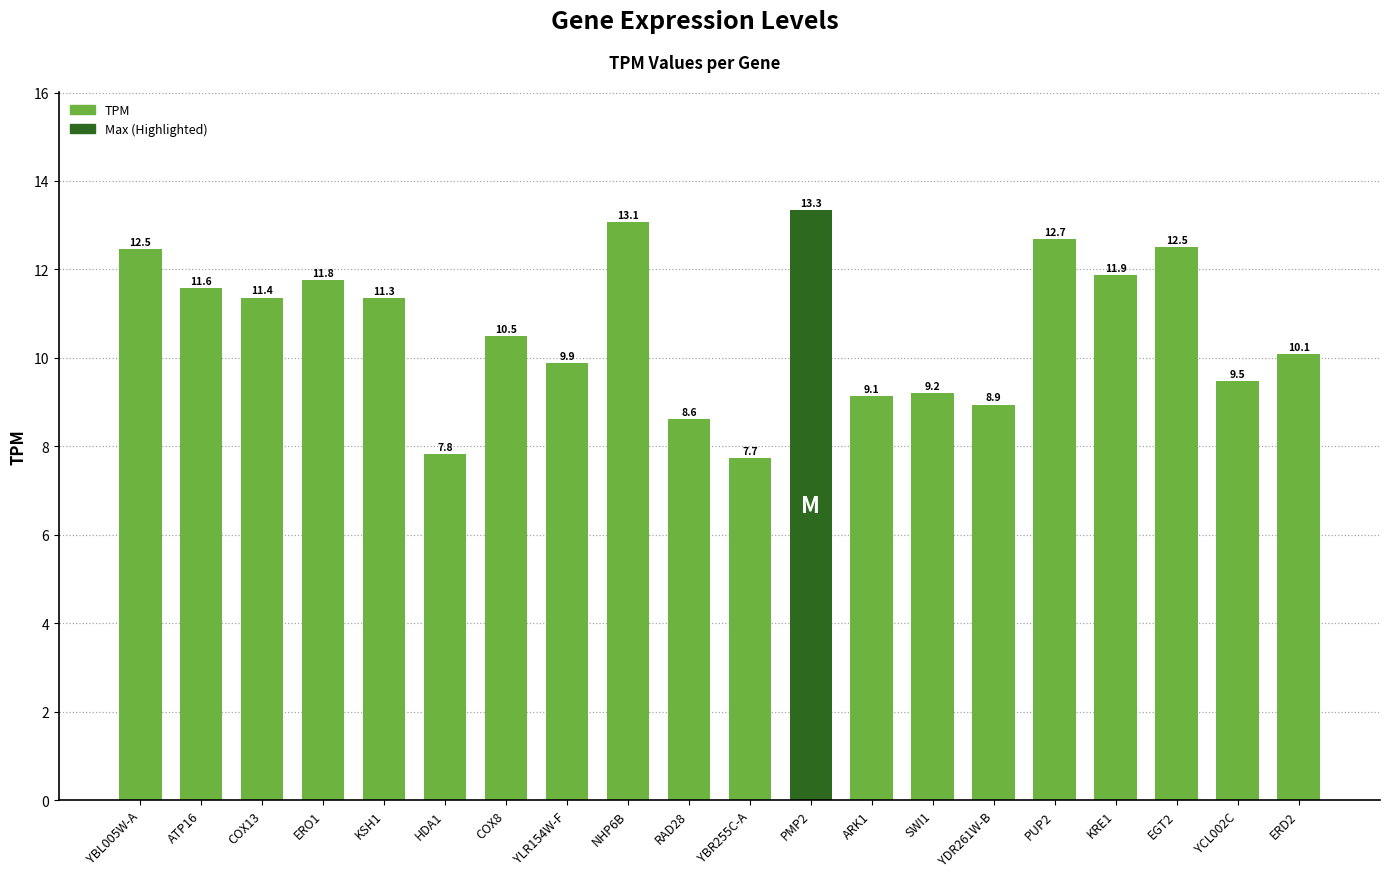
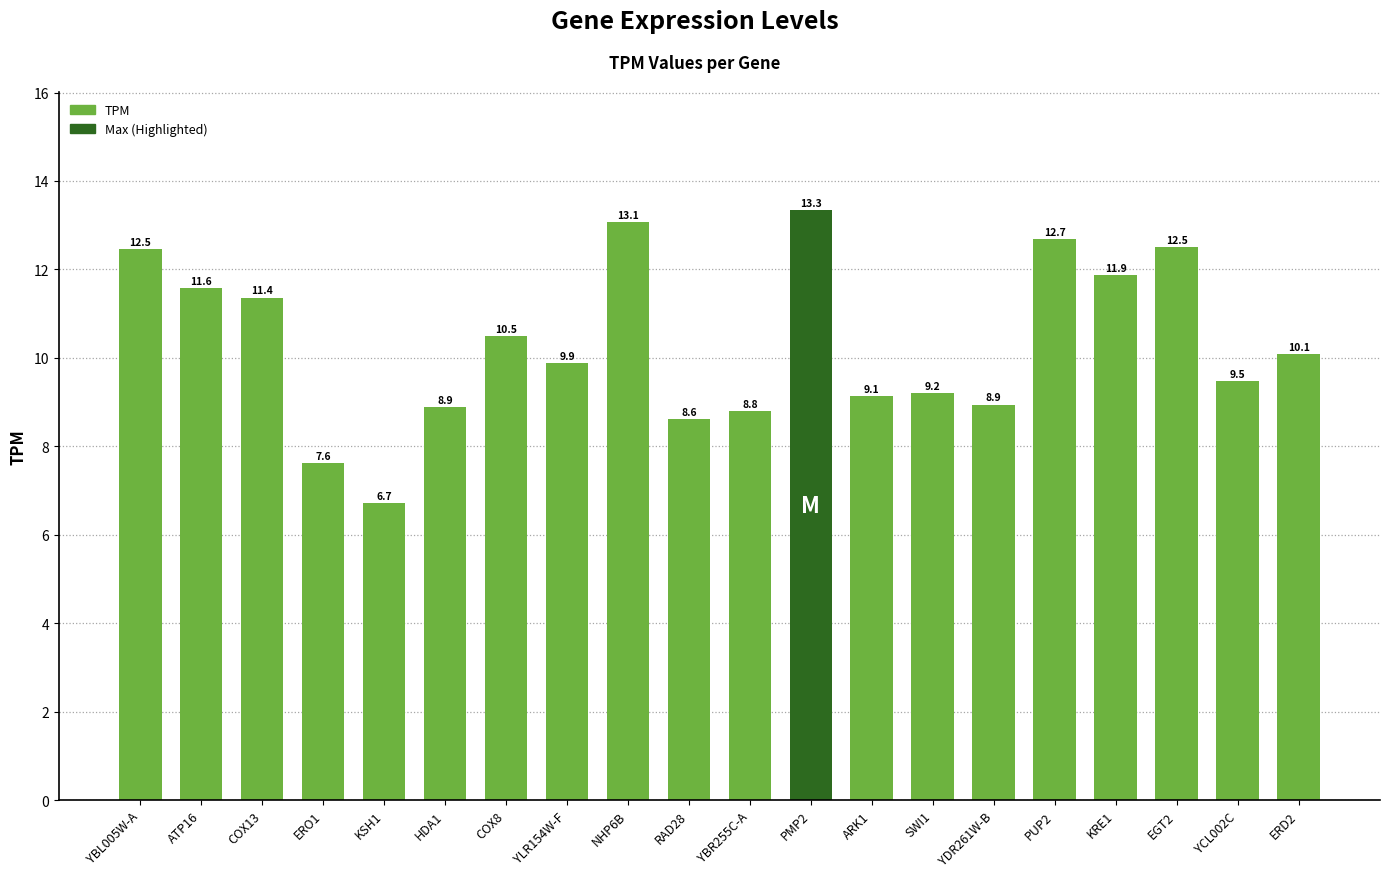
ERO1: 11.8 -> 7.6
KSH1: 11.3 -> 6.7
HDA1: 7.8 -> 8.9
YBR255C-A: 7.7 -> 8.8
